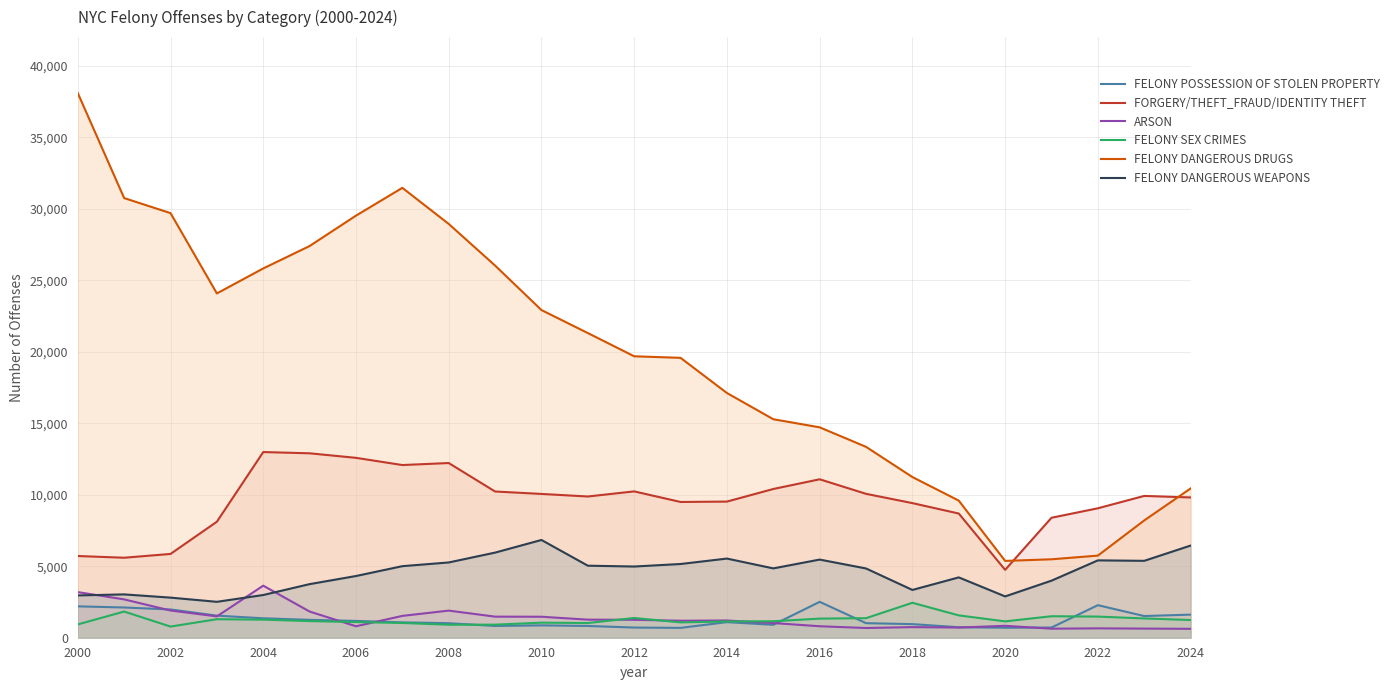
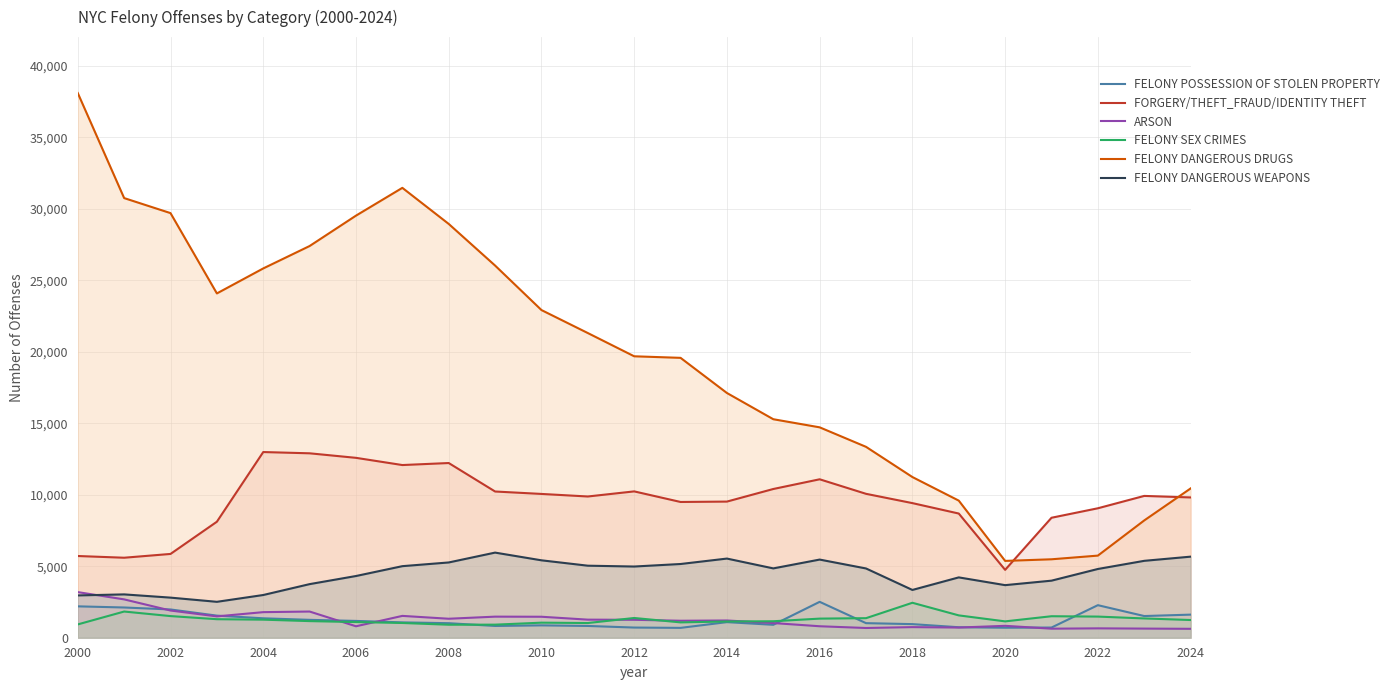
FELONY SEX CRIMES, 2002: 800 -> 1,500
ARSON, 2004: 3,600 -> 1,800
ARSON, 2008: 1,900 -> 1,300
FELONY DANGEROUS WEAPONS, 2010: 6,800 -> 5,400
FELONY DANGEROUS WEAPONS, 2020: 2,900 -> 3,700
FELONY DANGEROUS WEAPONS, 2022: 5,400 -> 4,800
FELONY DANGEROUS WEAPONS, 2024: 6,400 -> 5,700
